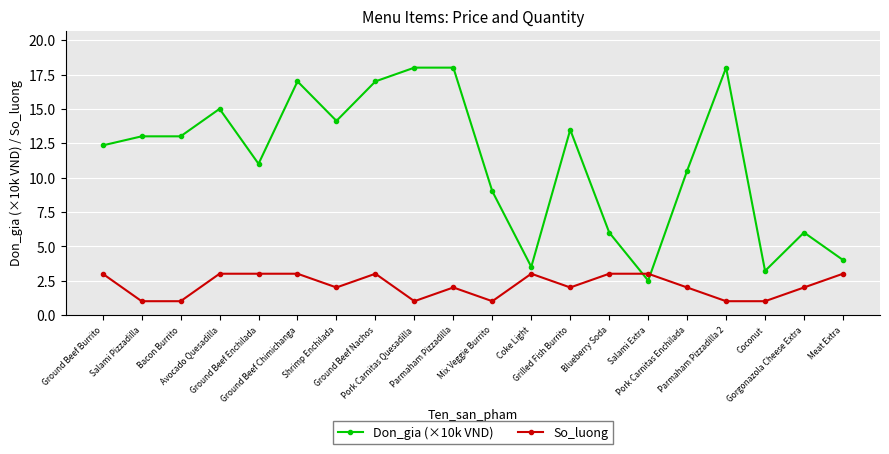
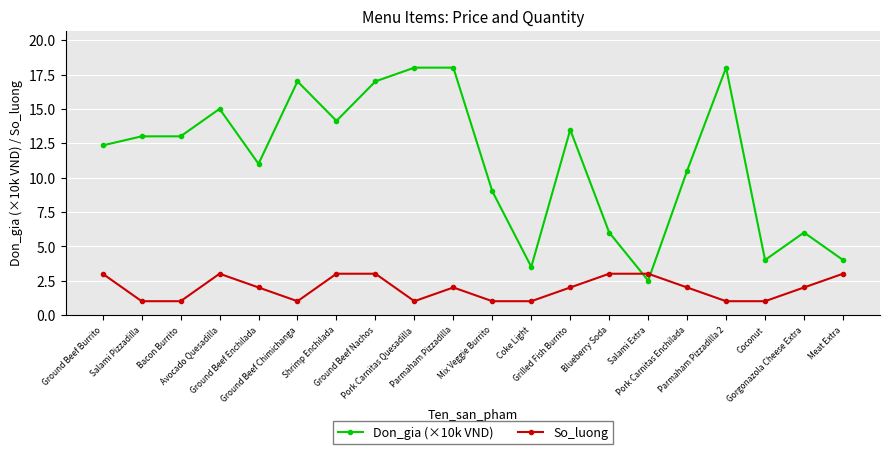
So_luong, Ground Beef Enchilada: 3 -> 2
So_luong, Ground Beef Chimichanga: 3 -> 1
So_luong, Shrimp Enchilada: 2 -> 3
So_luong, Coke Light: 3 -> 1
Don_gia (×10k VND), Coconut: 3.2 -> 4.0
